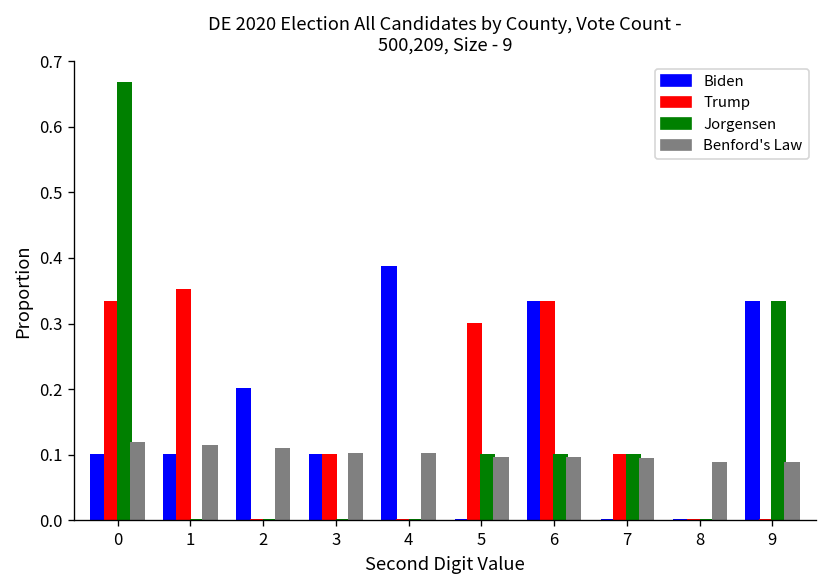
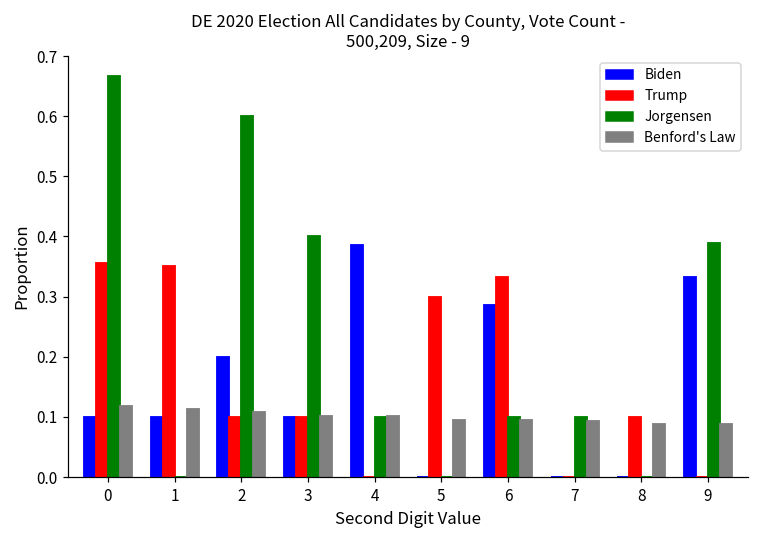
Trump, 0: 0.33 -> 0.36
Trump, 2: 0.0 -> 0.1
Jorgensen, 2: 0.0 -> 0.6
Jorgensen, 3: 0.0 -> 0.4
Jorgensen, 4: 0.0 -> 0.1
Jorgensen, 5: 0.1 -> 0.0
Biden, 6: 0.33 -> 0.29
Trump, 7: 0.1 -> 0.0
Trump, 8: 0.0 -> 0.1
Jorgensen, 9: 0.33 -> 0.39
